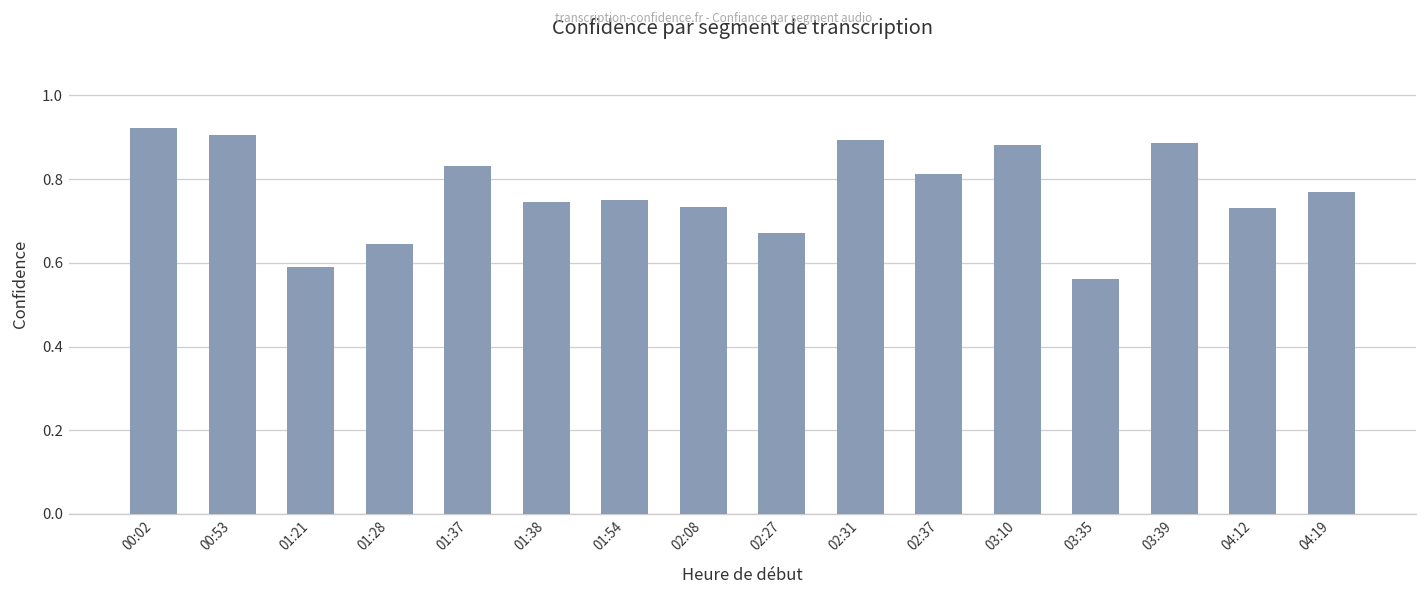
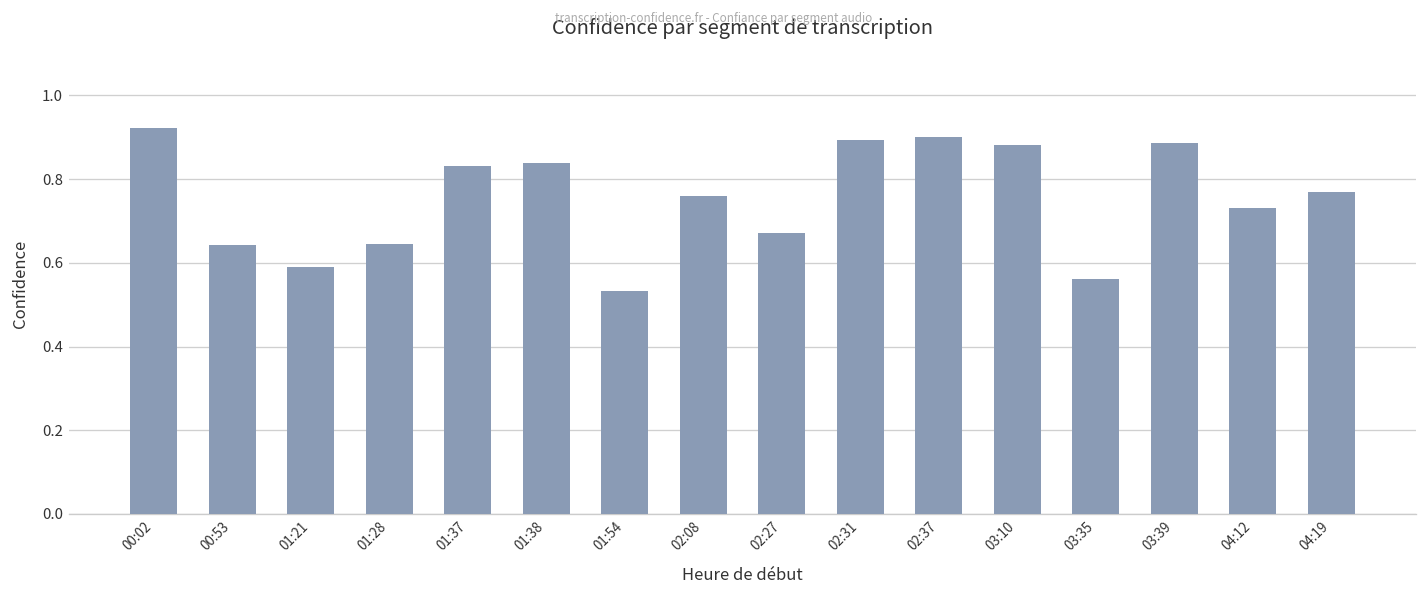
00:53: 0.90 -> 0.64
01:38: 0.75 -> 0.84
01:54: 0.75 -> 0.53
02:08: 0.73 -> 0.76
02:37: 0.81 -> 0.90
